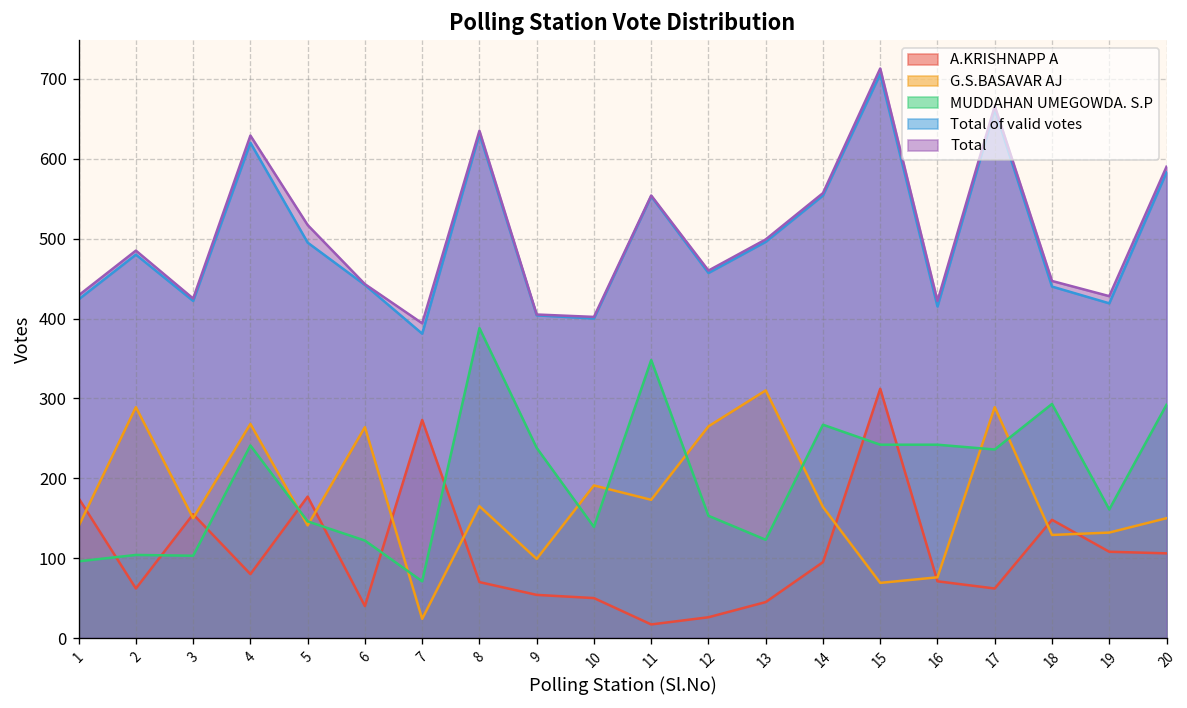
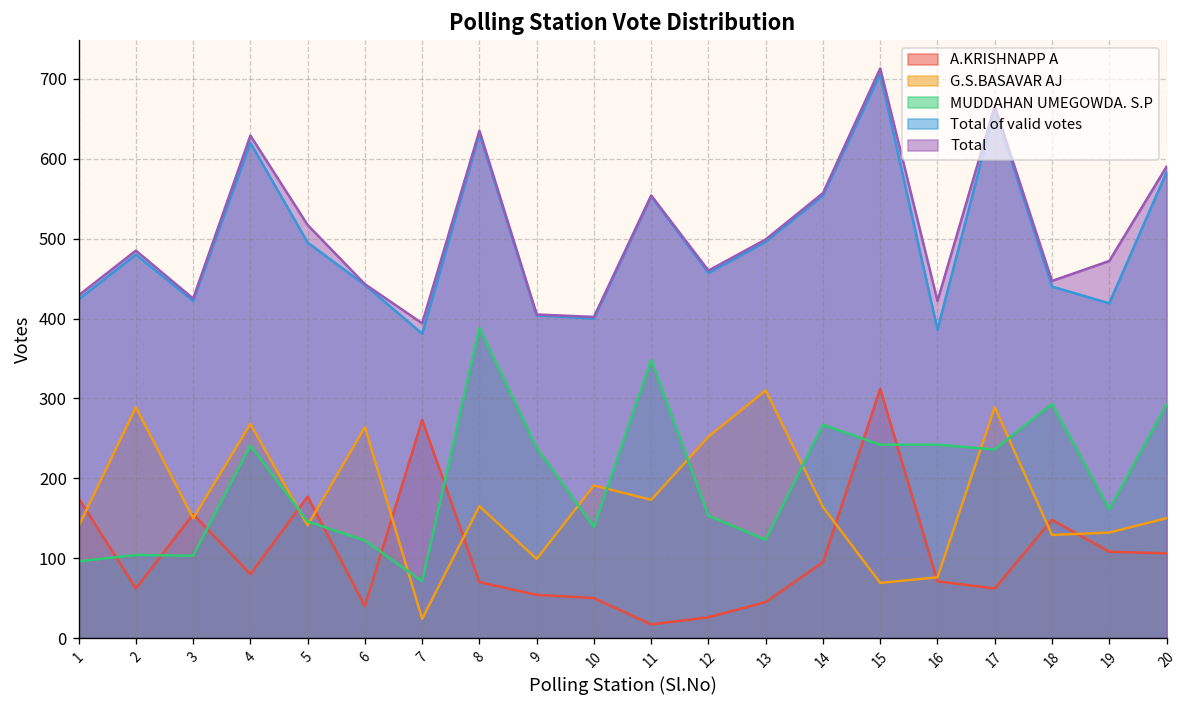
G.S.BASAVAR AJ, 12: 270 -> 250
Total of valid votes, 16: 420 -> 390
Total, 19: 430 -> 470
